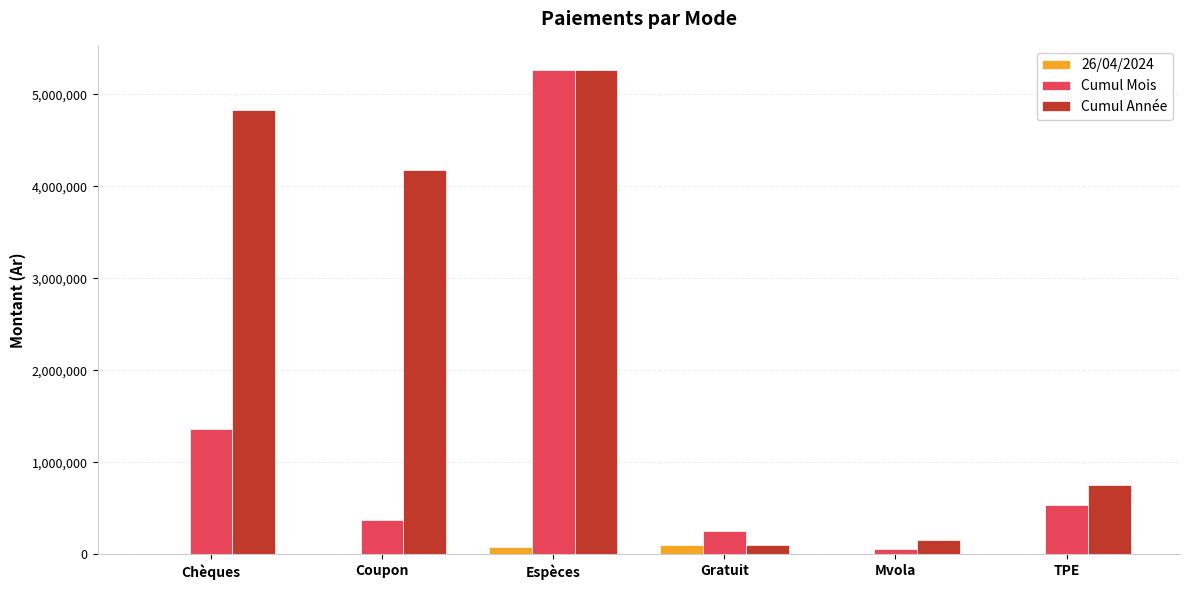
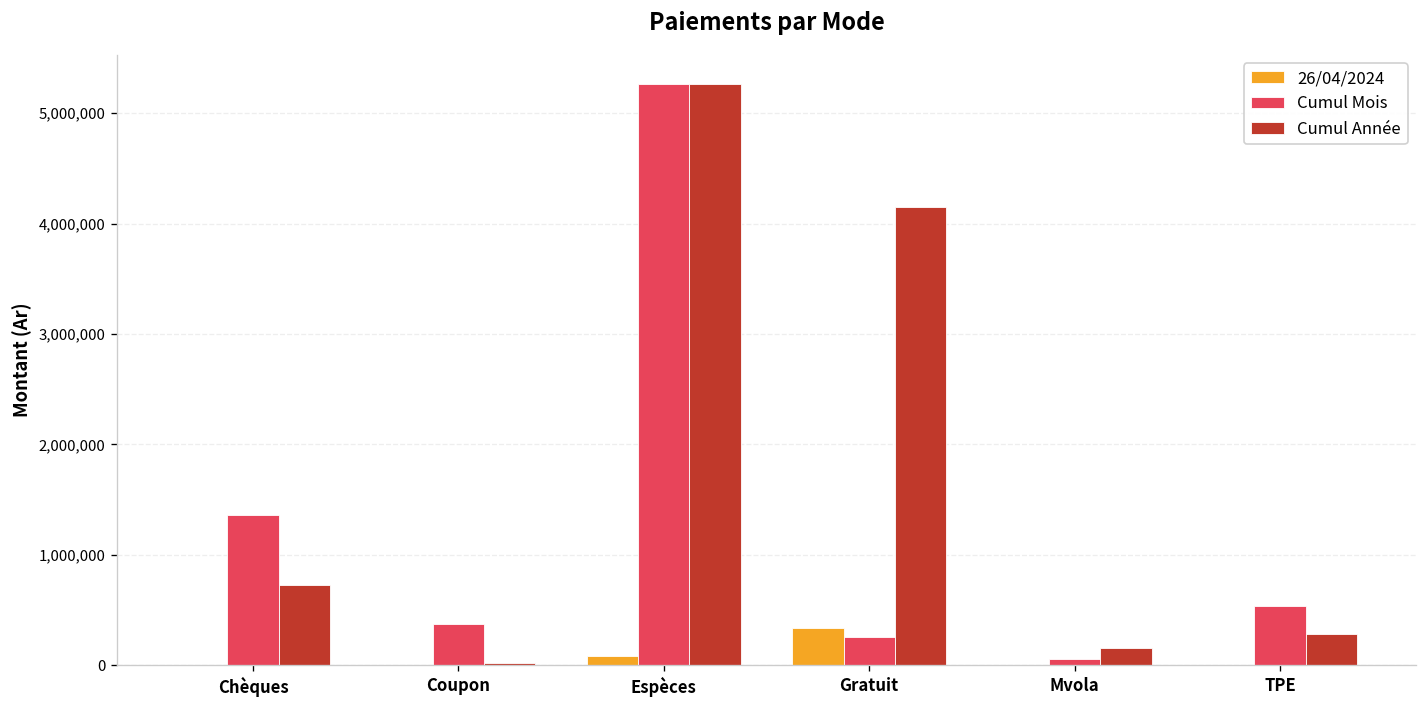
Cumul Année, Chèques: 4,800,000 -> 700,000
Cumul Année, Coupon: 4,200,000 -> 0
26/04/2024, Gratuit: 100,000 -> 300,000
Cumul Année, Gratuit: 100,000 -> 4,200,000
Cumul Année, TPE: 800,000 -> 300,000
